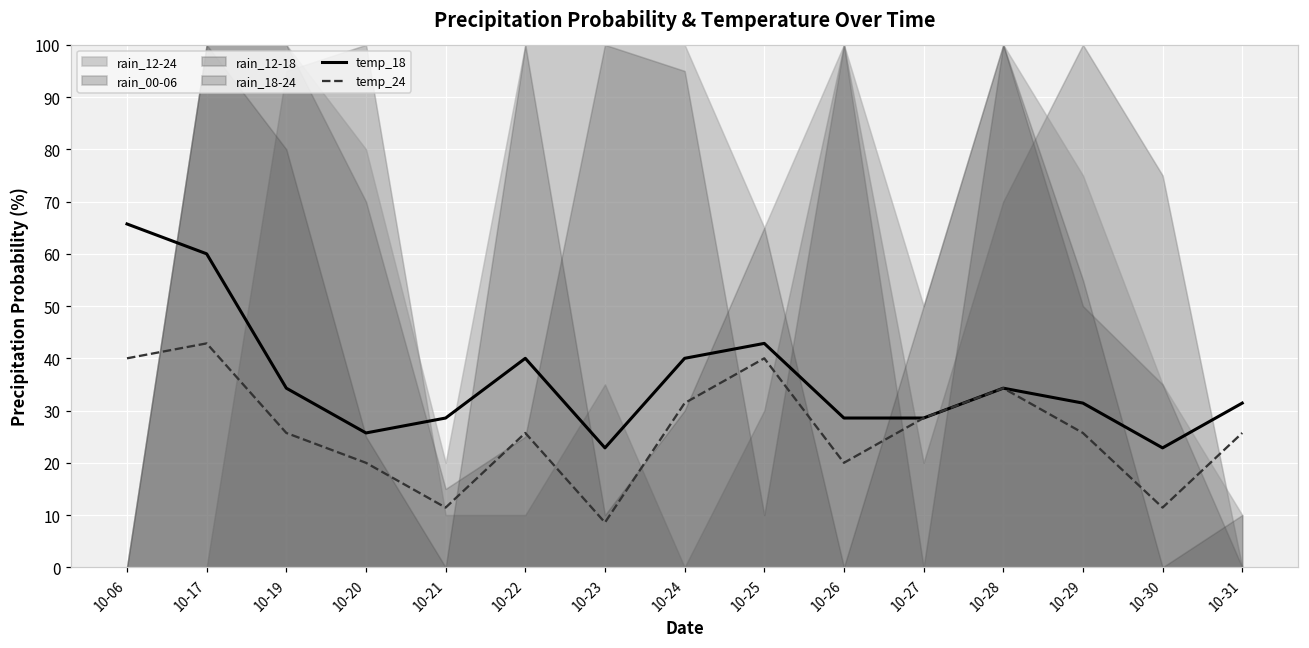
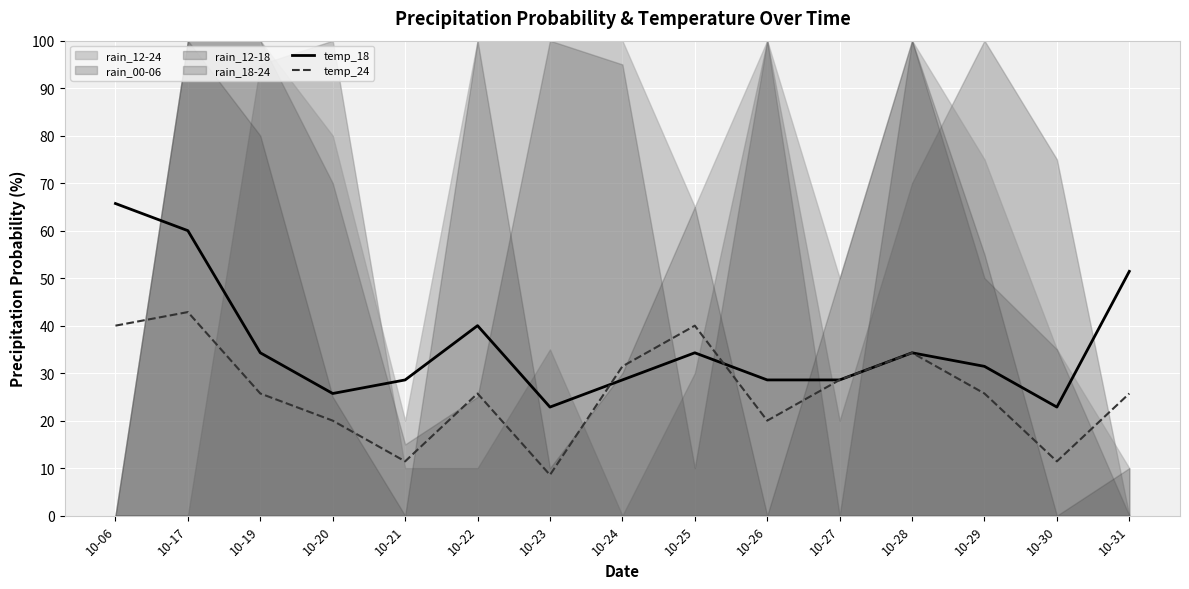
temp_18, 10-24: 40 -> 29
temp_18, 10-25: 43 -> 34
temp_18, 10-31: 31 -> 51
